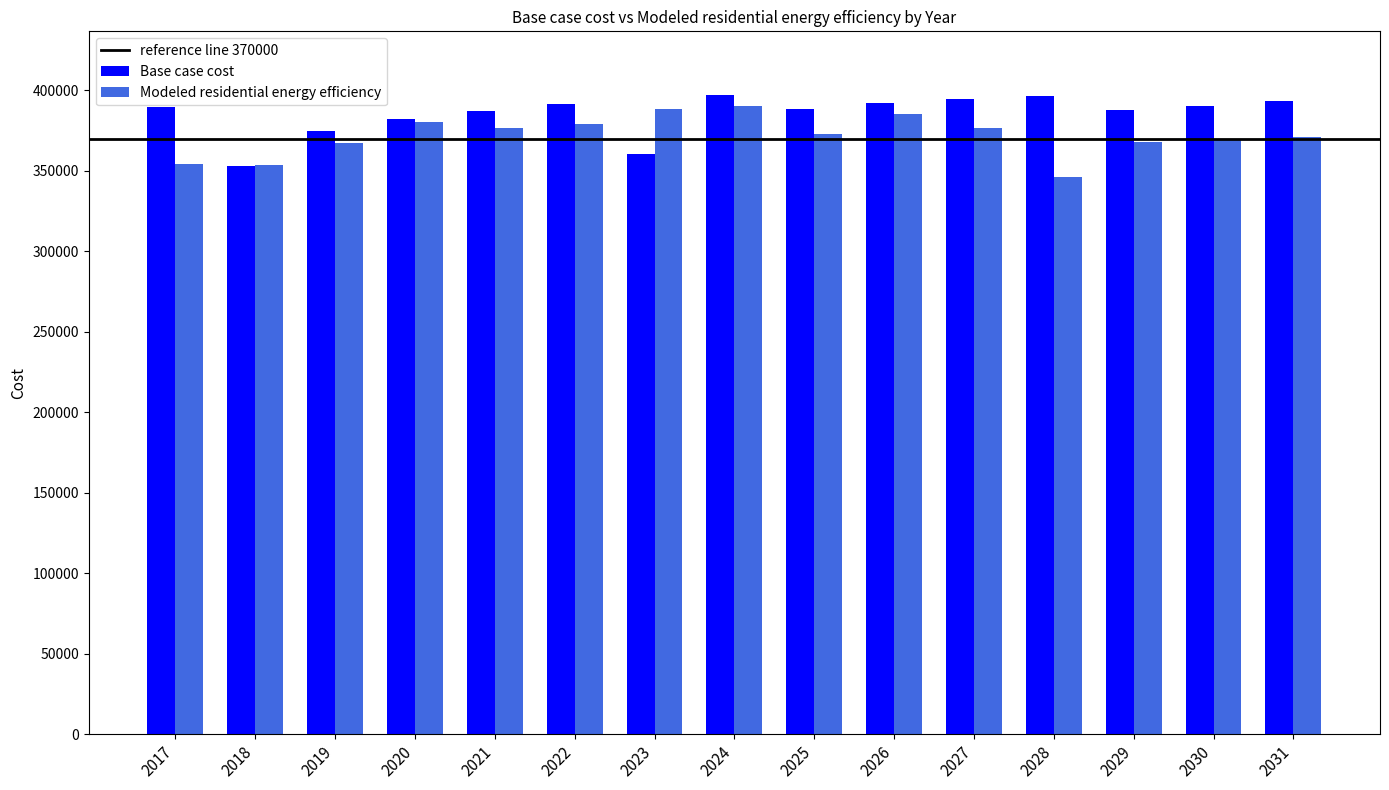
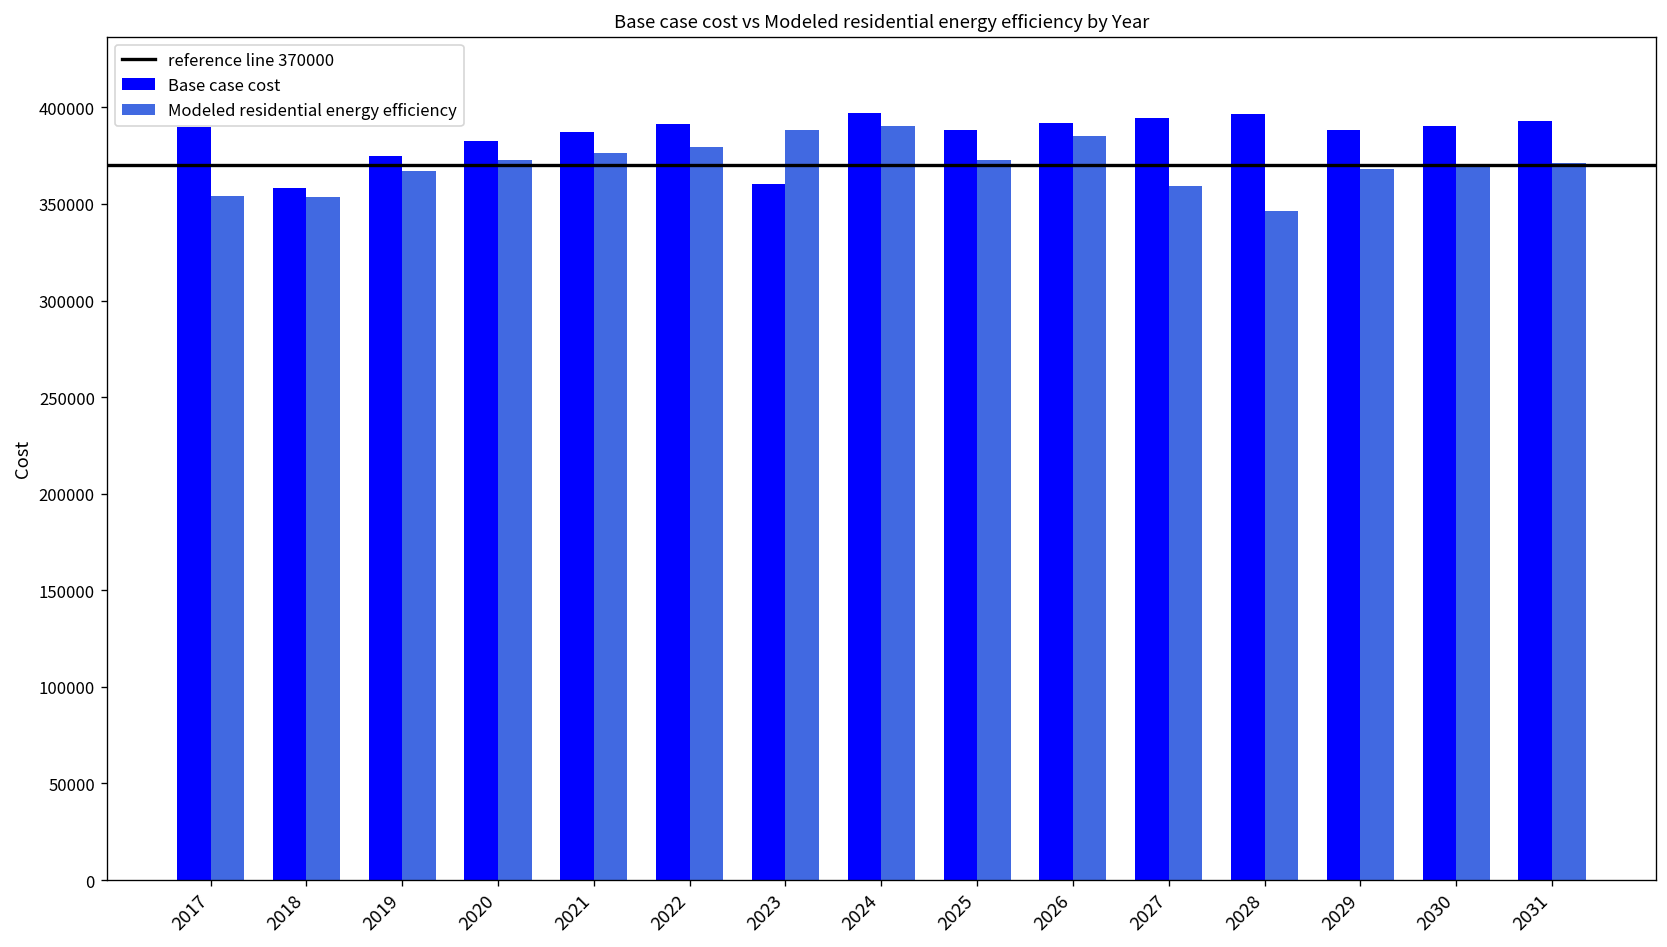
Base case cost, 2018: 353000 -> 358000
Modeled residential energy efficiency, 2020: 380000 -> 373000
Modeled residential energy efficiency, 2027: 377000 -> 359000
